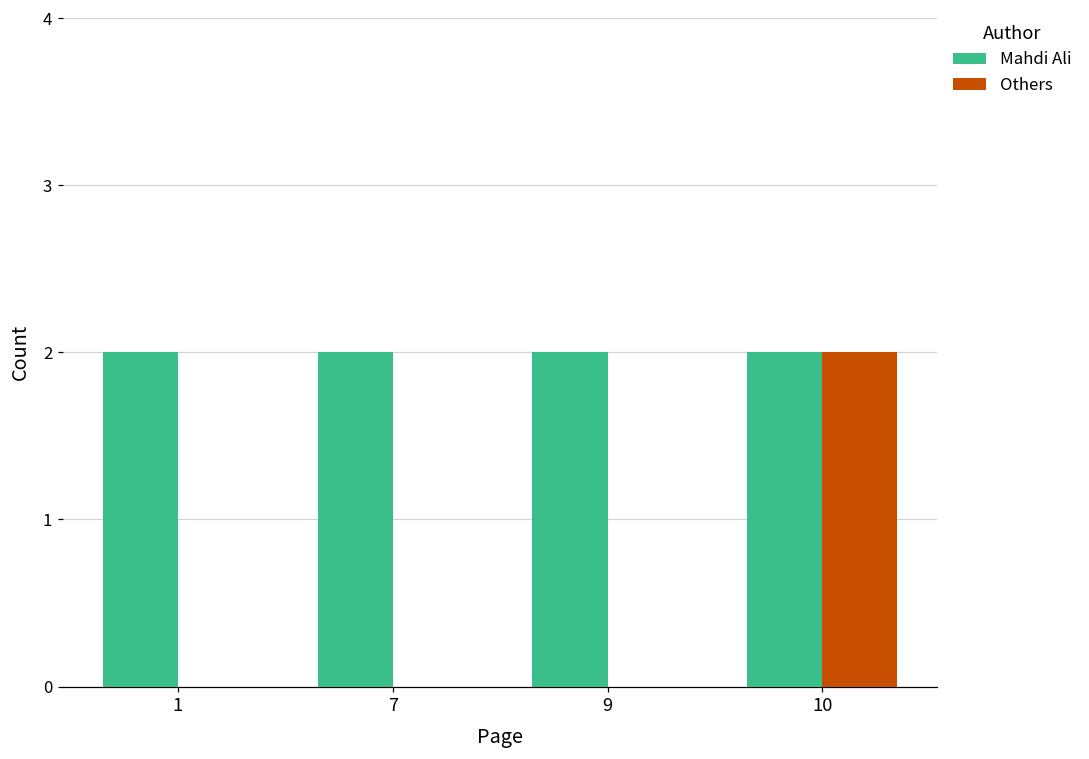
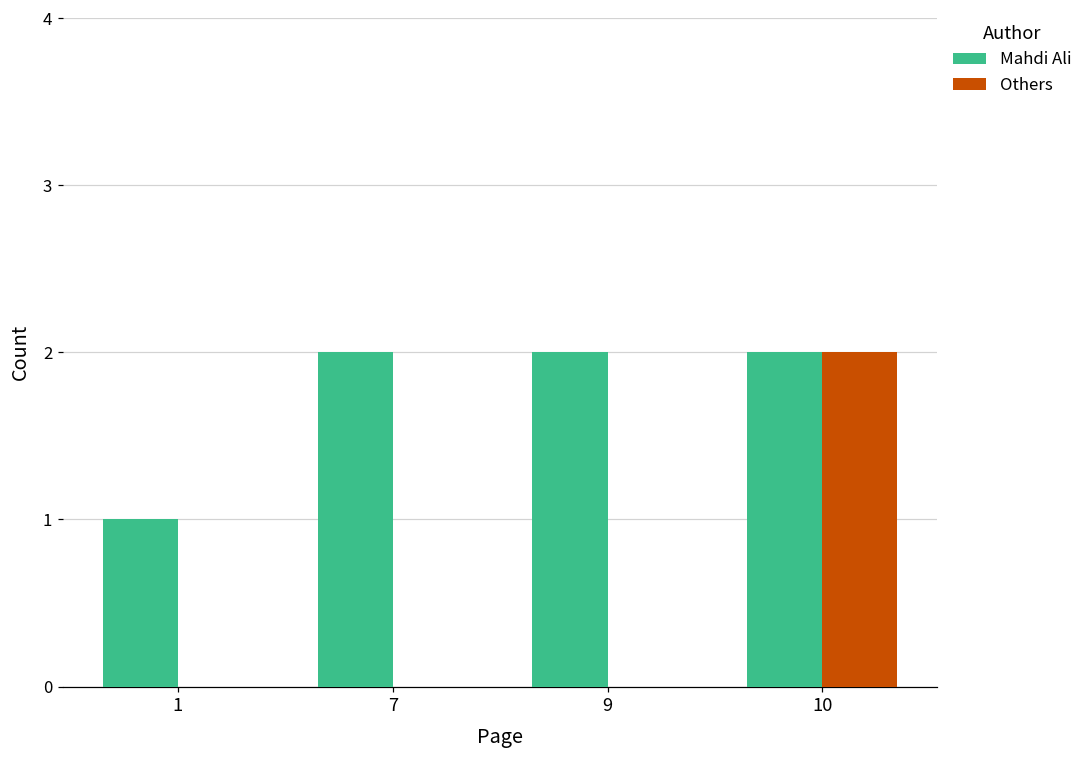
Mahdi Ali, 1: 2 -> 1
